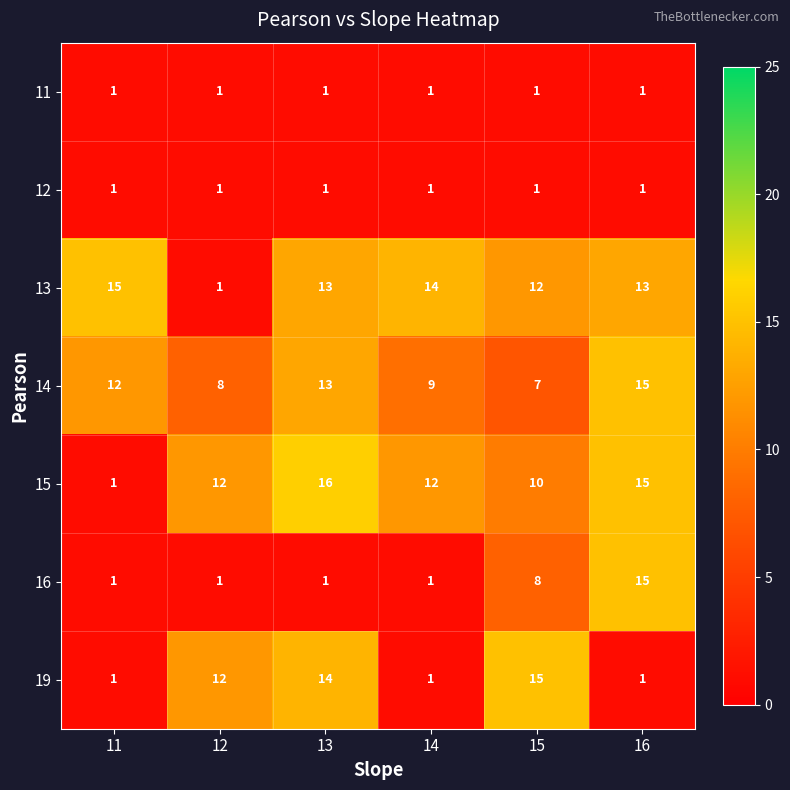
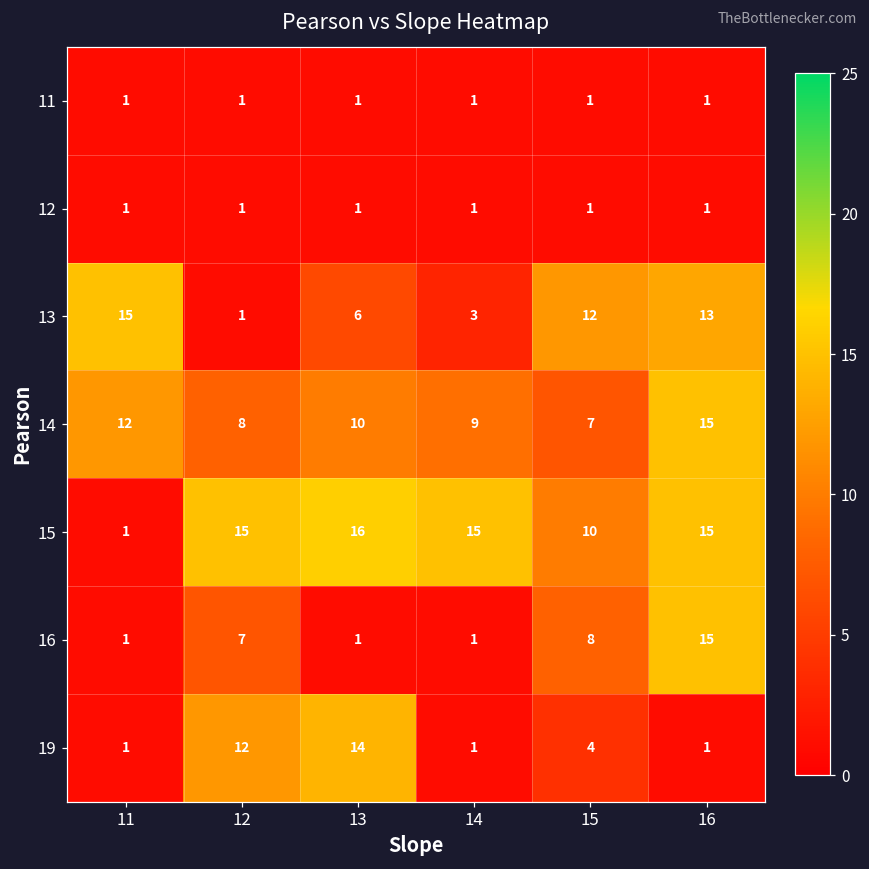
13, 13: 13 -> 6
13, 14: 14 -> 3
14, 13: 13 -> 10
15, 12: 12 -> 15
15, 14: 12 -> 15
16, 12: 1 -> 7
19, 15: 15 -> 4
